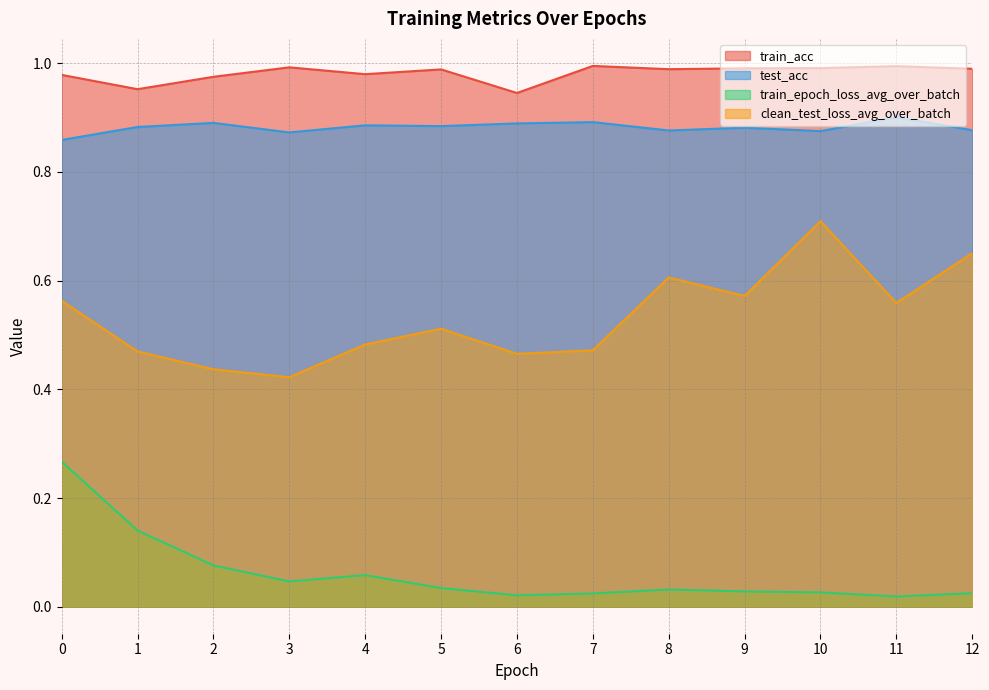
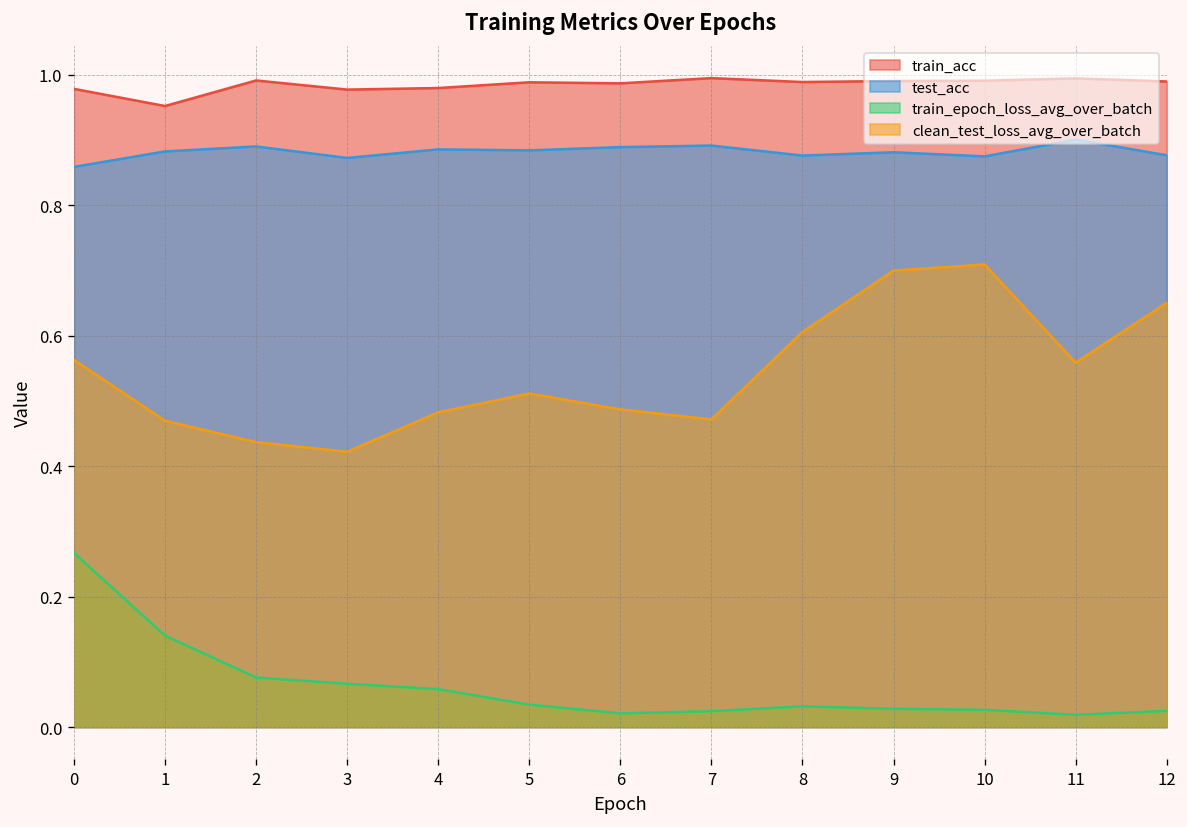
train_acc, 2: 0.98 -> 0.99
train_acc, 3: 0.99 -> 0.98
train_epoch_loss_avg_over_batch, 3: 0.05 -> 0.07
train_acc, 6: 0.95 -> 0.99
clean_test_loss_avg_over_batch, 6: 0.47 -> 0.49
clean_test_loss_avg_over_batch, 9: 0.57 -> 0.70
